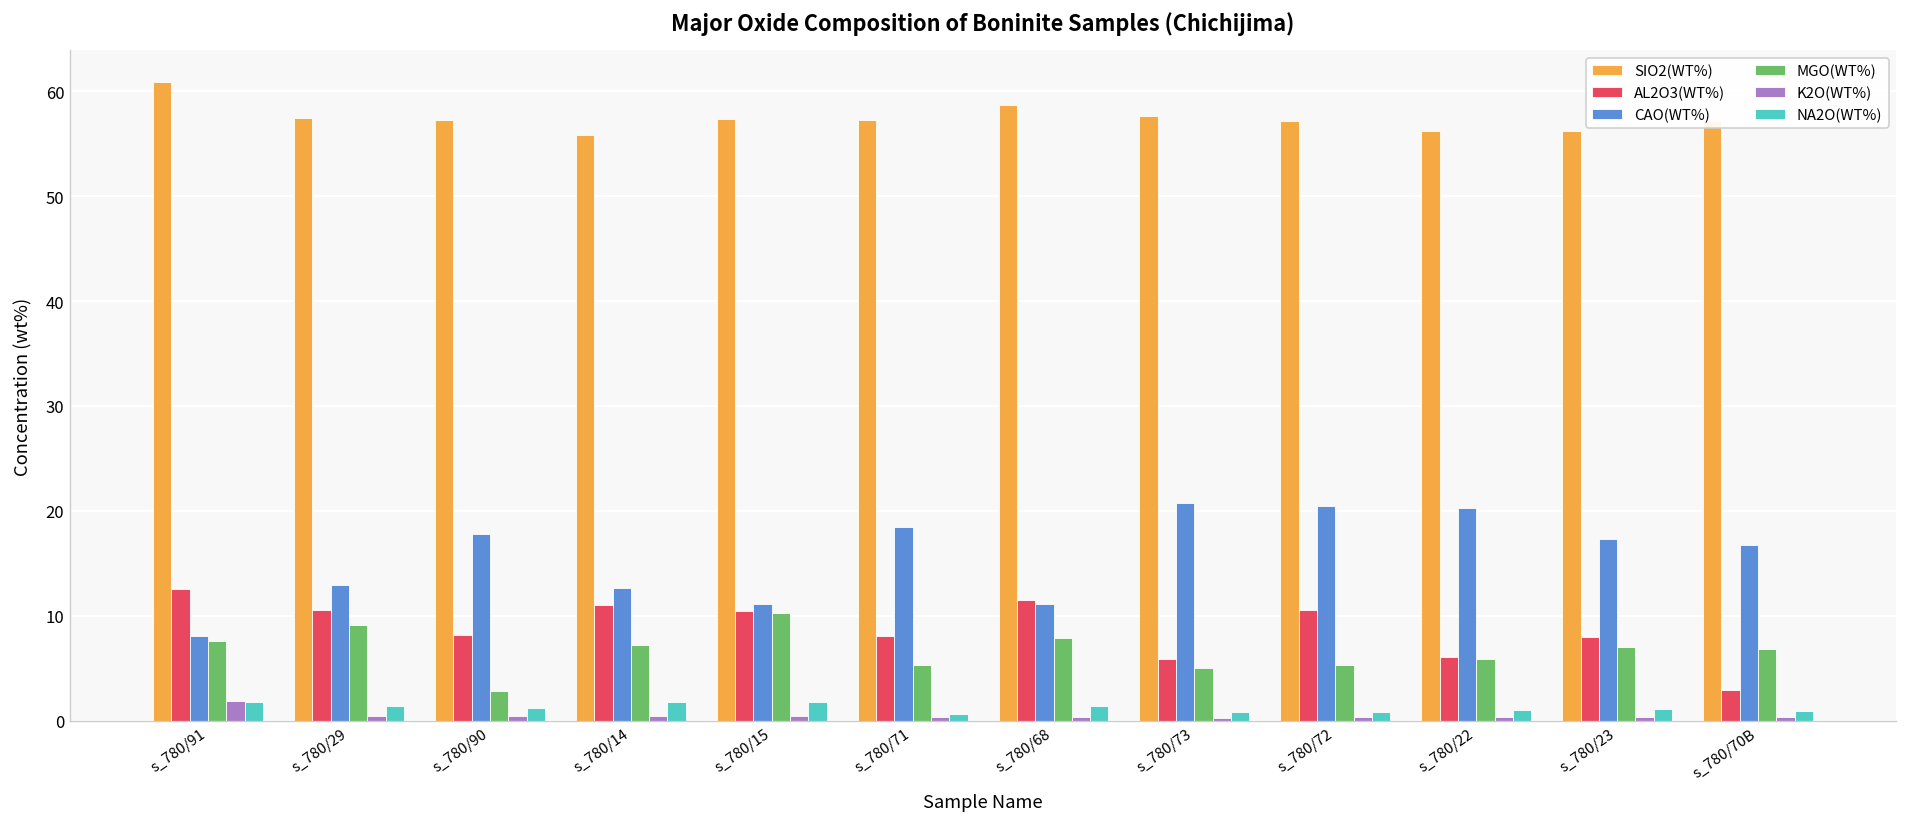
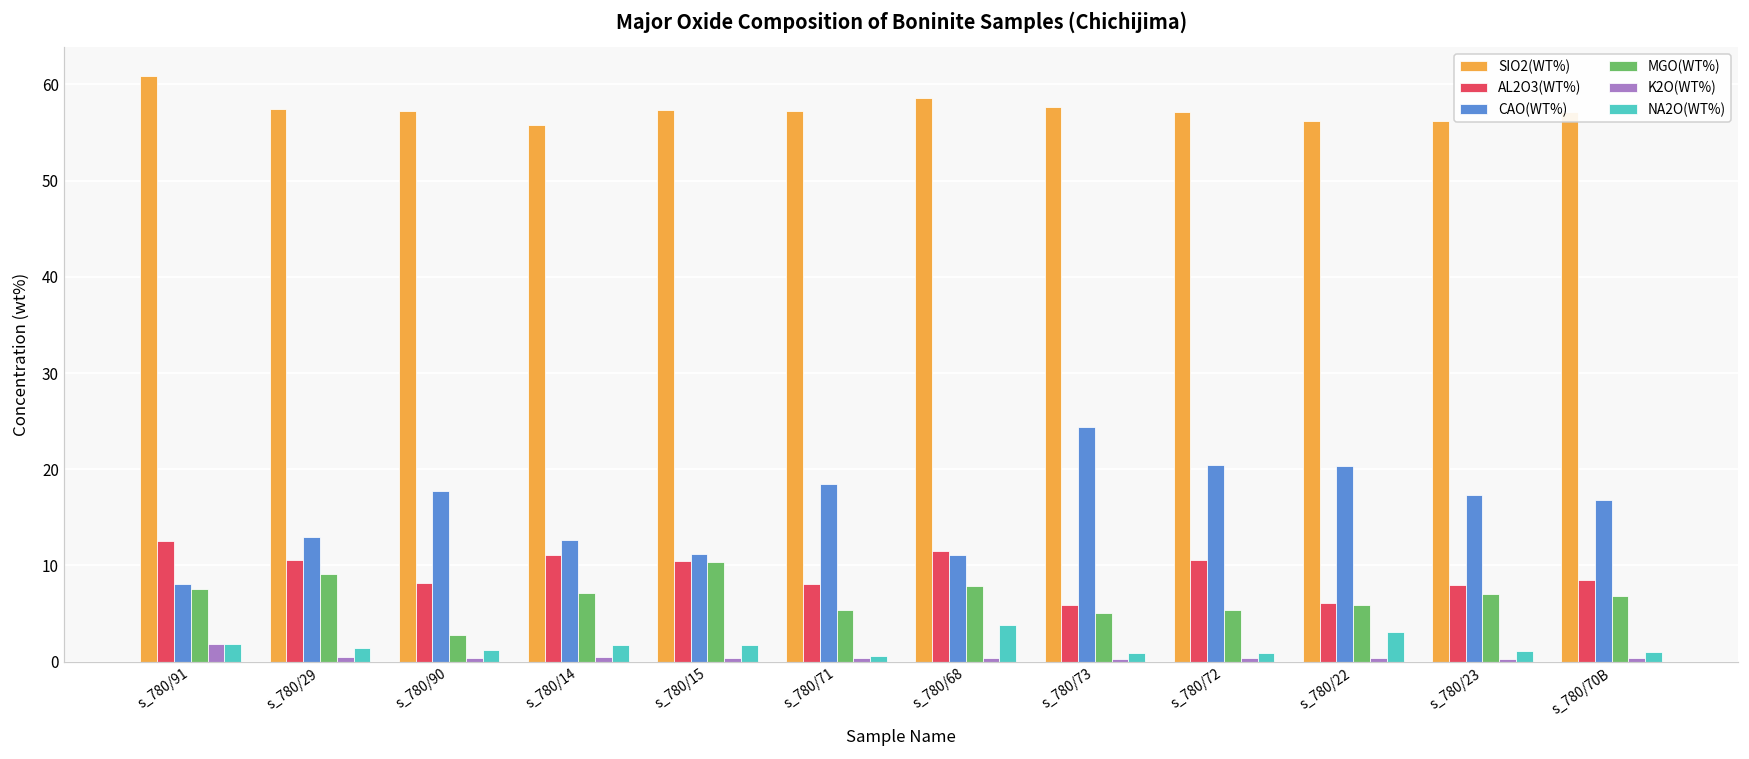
NA2O(WT%), s_780/68: 1 -> 4
CAO(WT%), s_780/73: 21 -> 24
NA2O(WT%), s_780/22: 1 -> 3
AL2O3(WT%), s_780/70B: 3 -> 8
